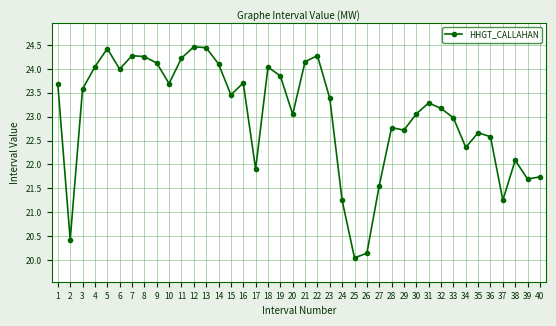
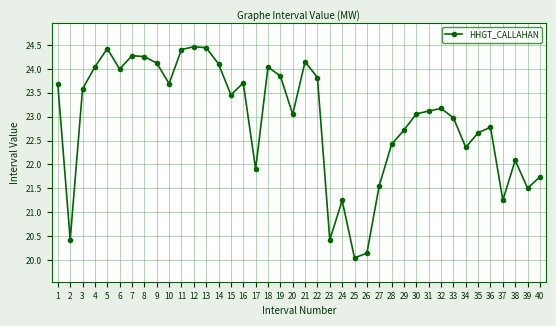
11: 24.2 -> 24.4
22: 24.3 -> 23.8
23: 23.4 -> 20.4
28: 22.8 -> 22.4
31: 23.3 -> 23.1
36: 22.6 -> 22.8
39: 21.7 -> 21.5
